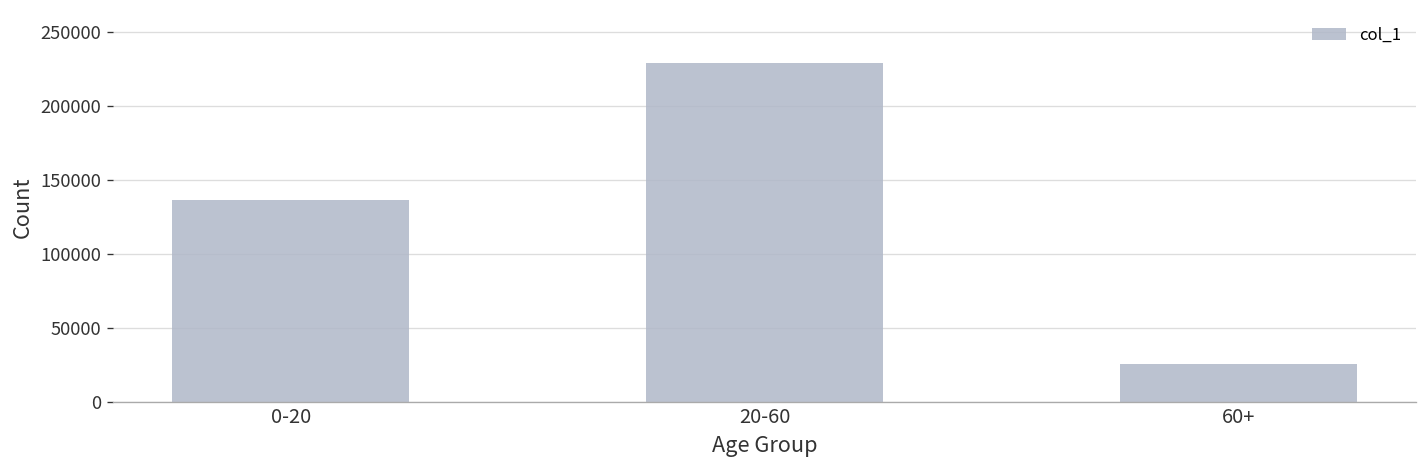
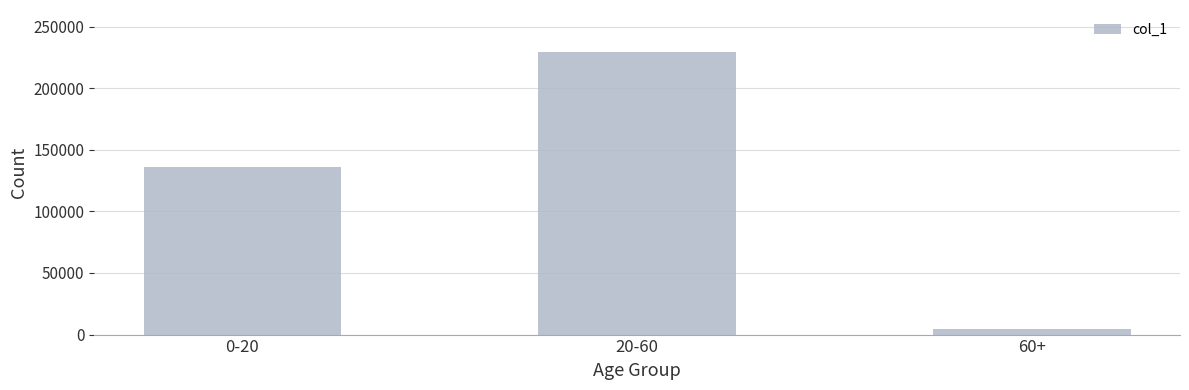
60+: 25000 -> 5000
